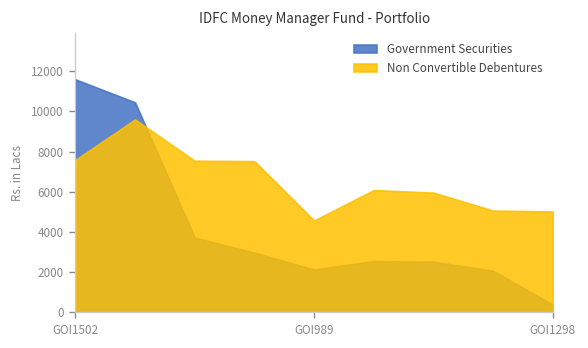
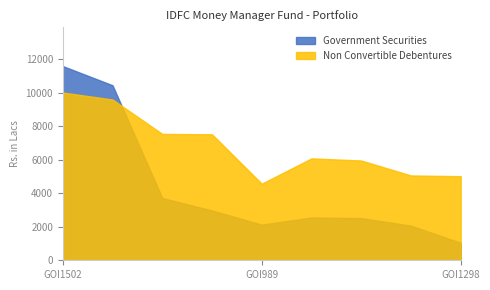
Non Convertible Debentures, GOI1502: 7600 -> 10000
Government Securities, GOI1298: 400 -> 1000
